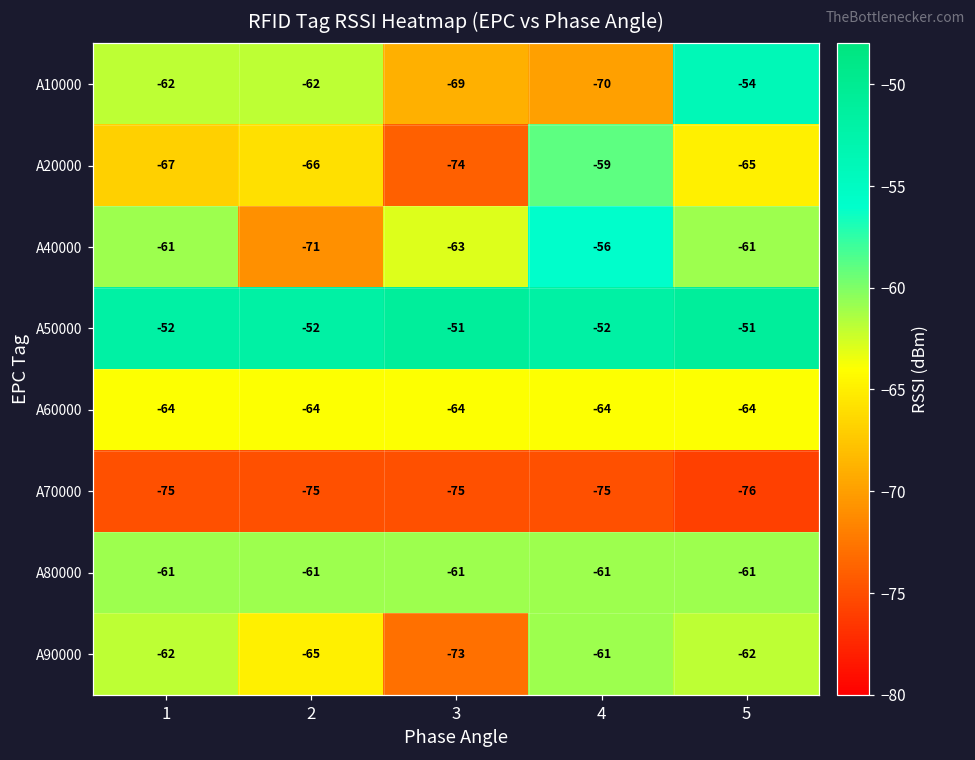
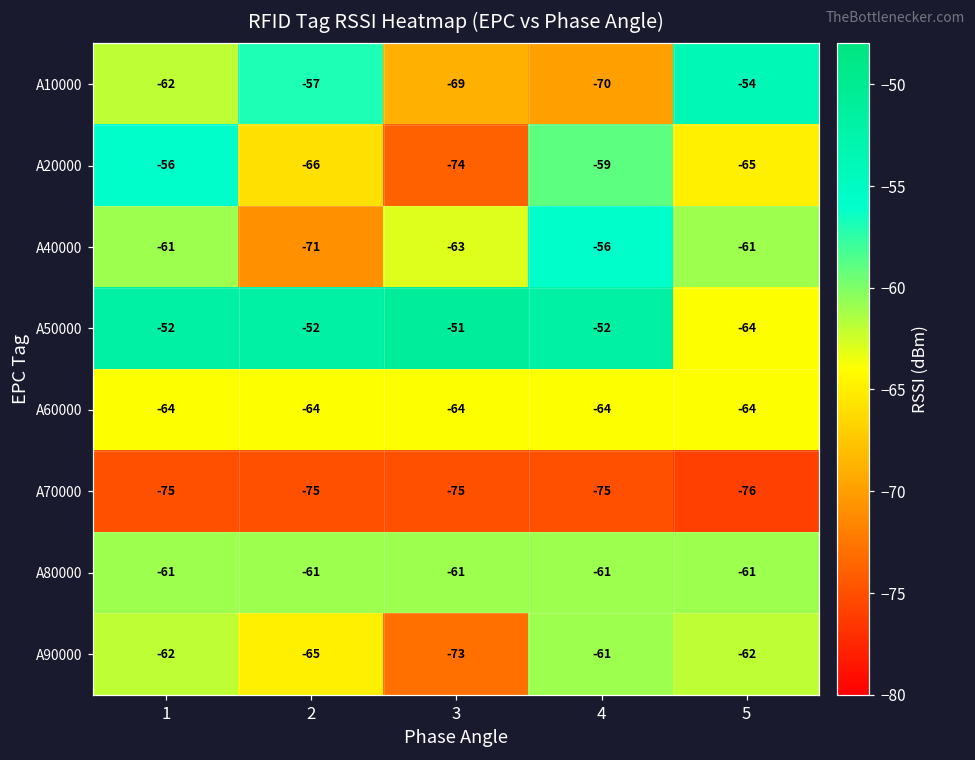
A10000, 2: -62 -> -57
A20000, 1: -67 -> -56
A50000, 5: -51 -> -64
